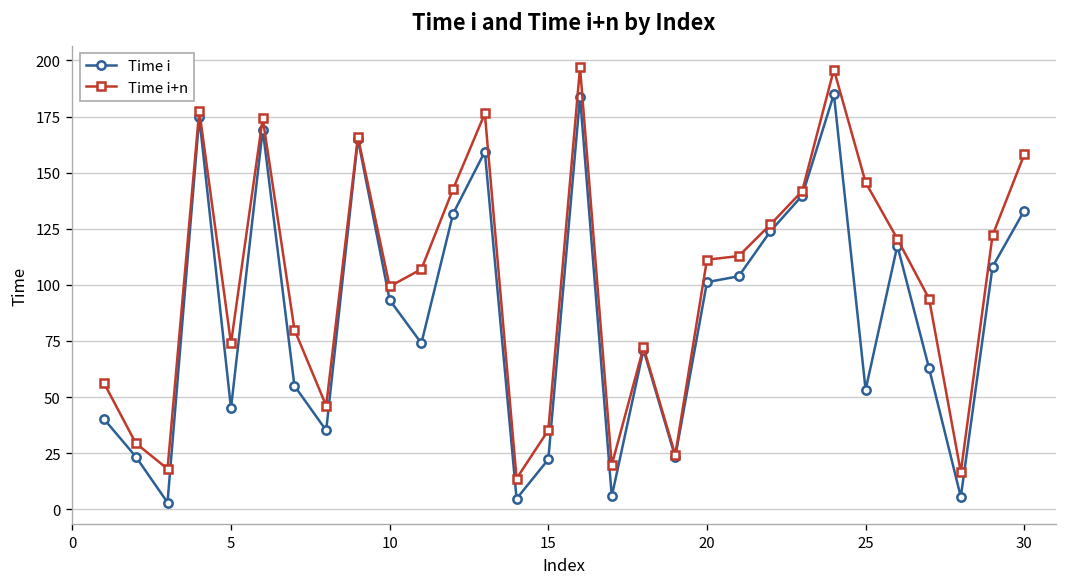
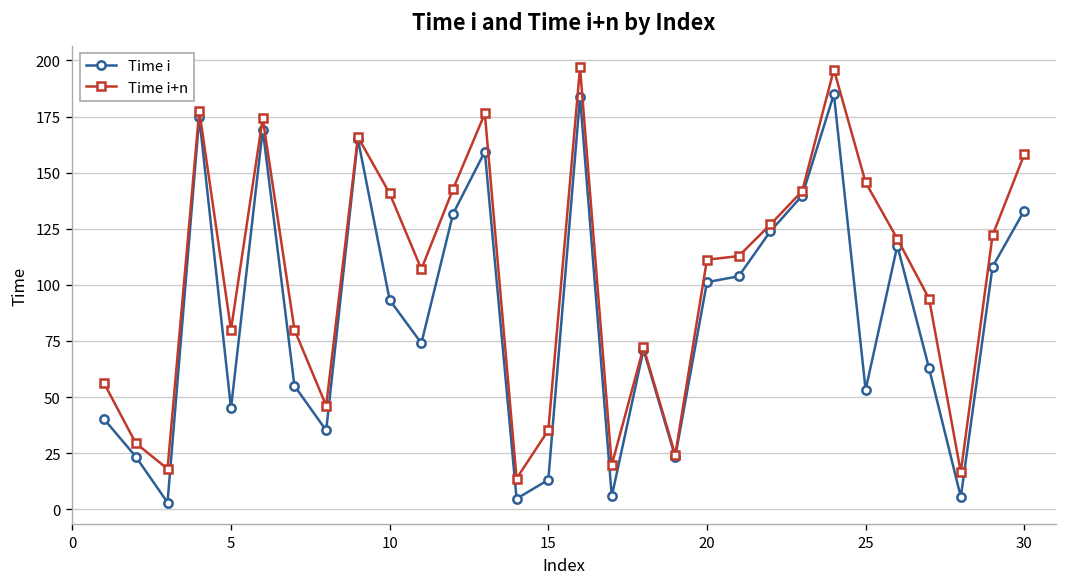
Time i+n, 5: 74 -> 80
Time i+n, 10: 99 -> 141
Time i, 15: 22 -> 13
